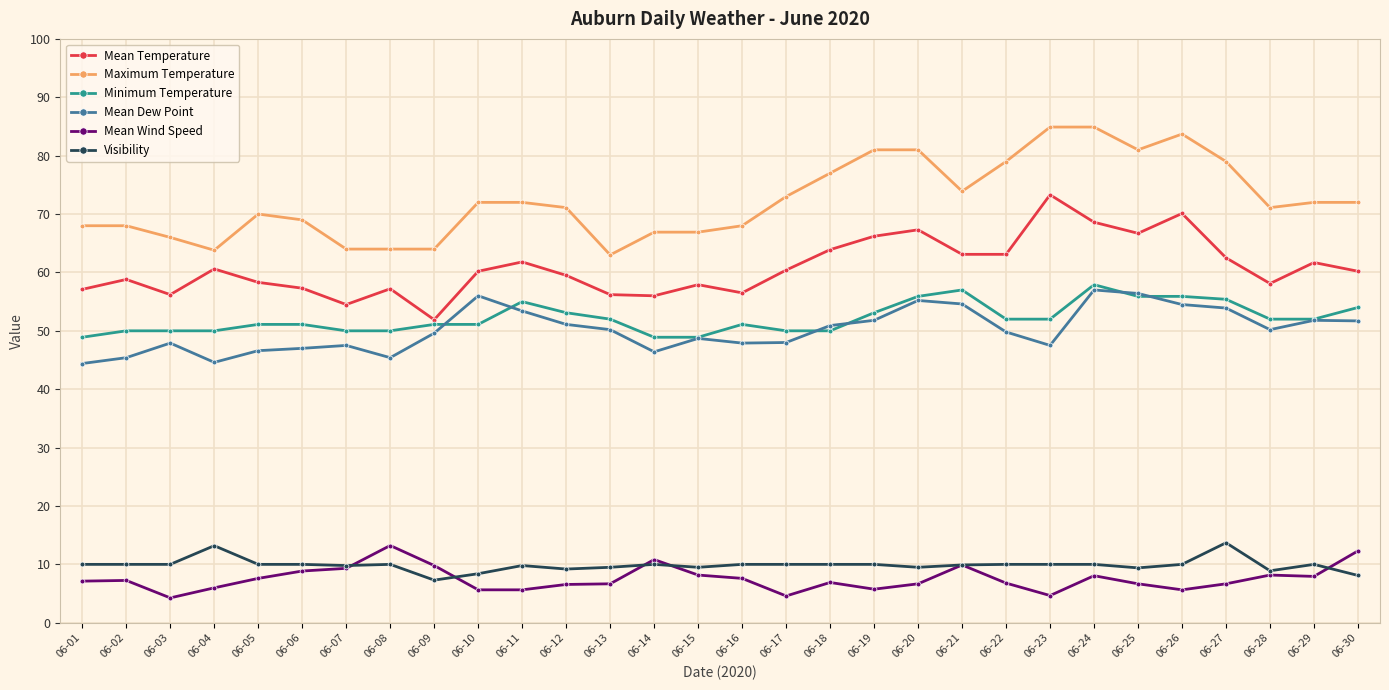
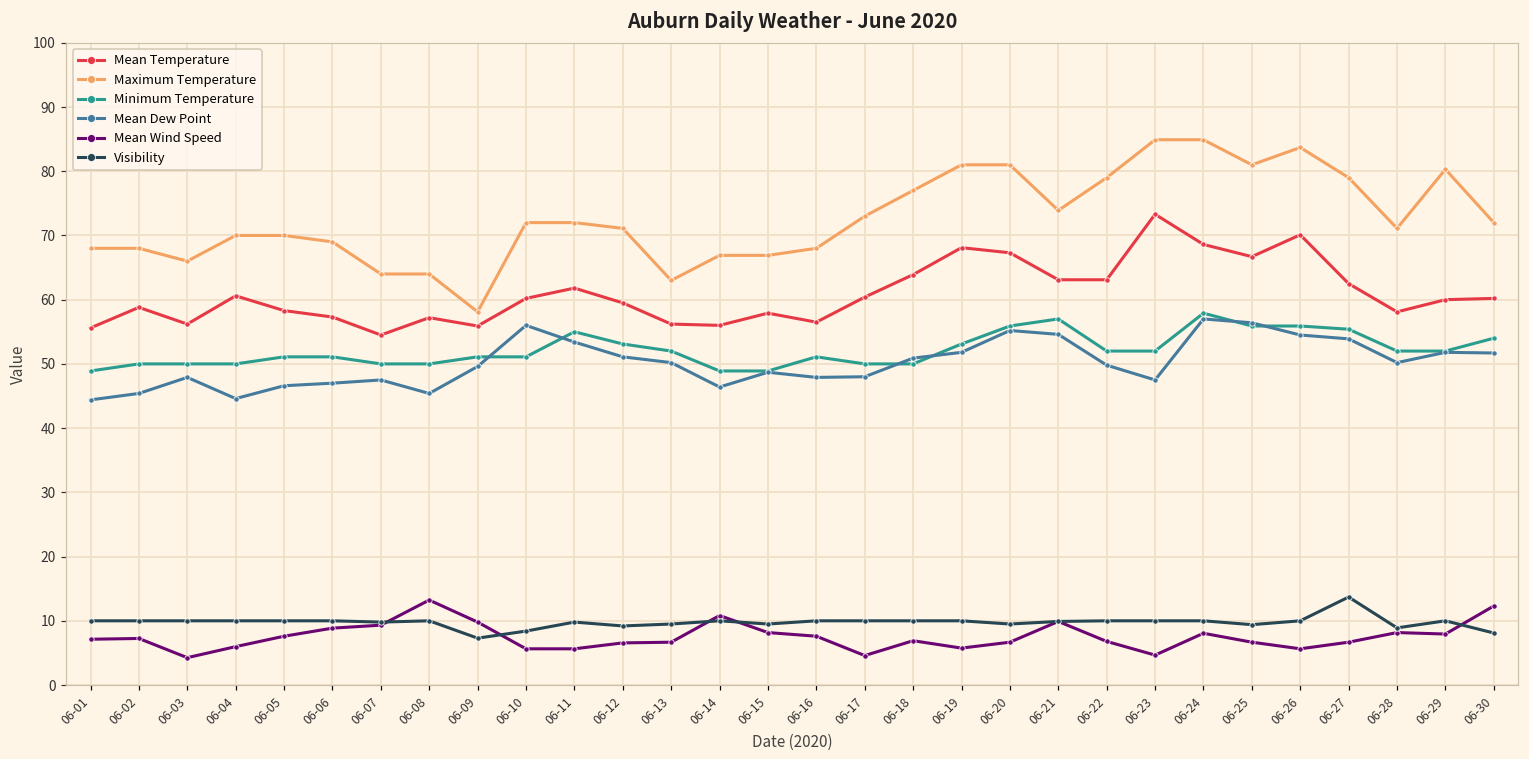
Mean Temperature, 06-01: 57 -> 56
Maximum Temperature, 06-04: 64 -> 70
Visibility, 06-04: 13 -> 10
Mean Temperature, 06-09: 52 -> 56
Maximum Temperature, 06-09: 64 -> 58
Mean Temperature, 06-19: 66 -> 68
Mean Temperature, 06-29: 62 -> 60
Maximum Temperature, 06-29: 72 -> 80
